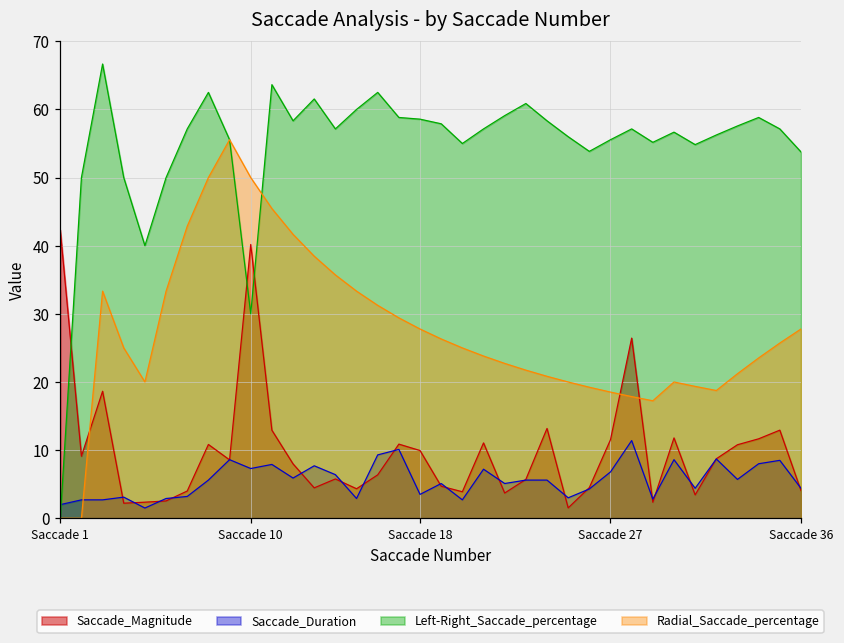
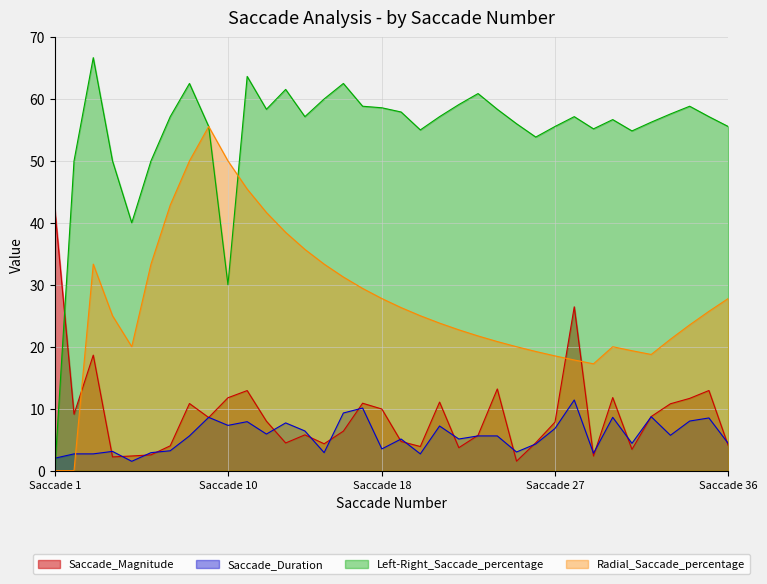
Saccade_Magnitude, Saccade 10: 40 -> 12
Saccade_Magnitude, Saccade 27: 12 -> 8
Left-Right_Saccade_percentage, Saccade 36: 54 -> 56
